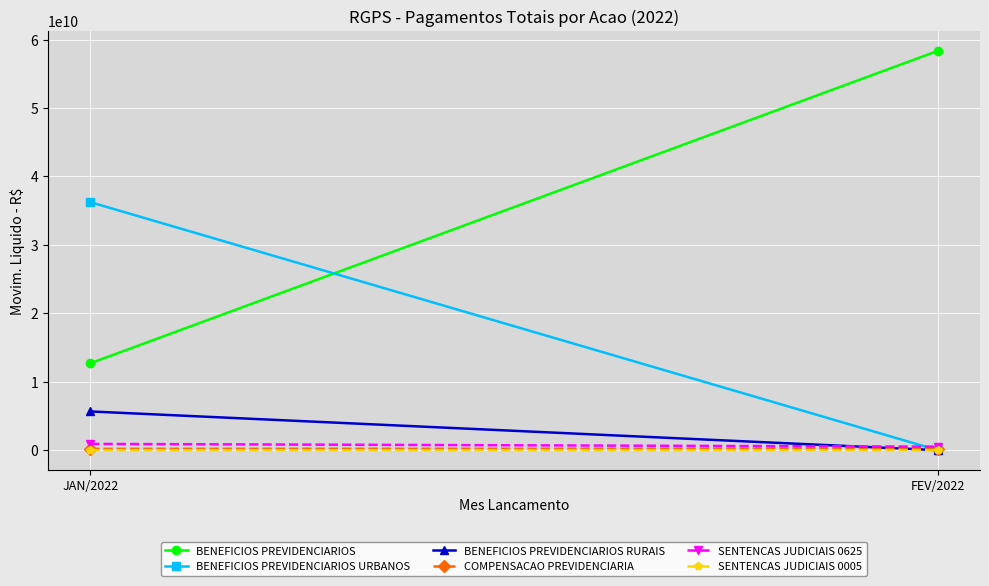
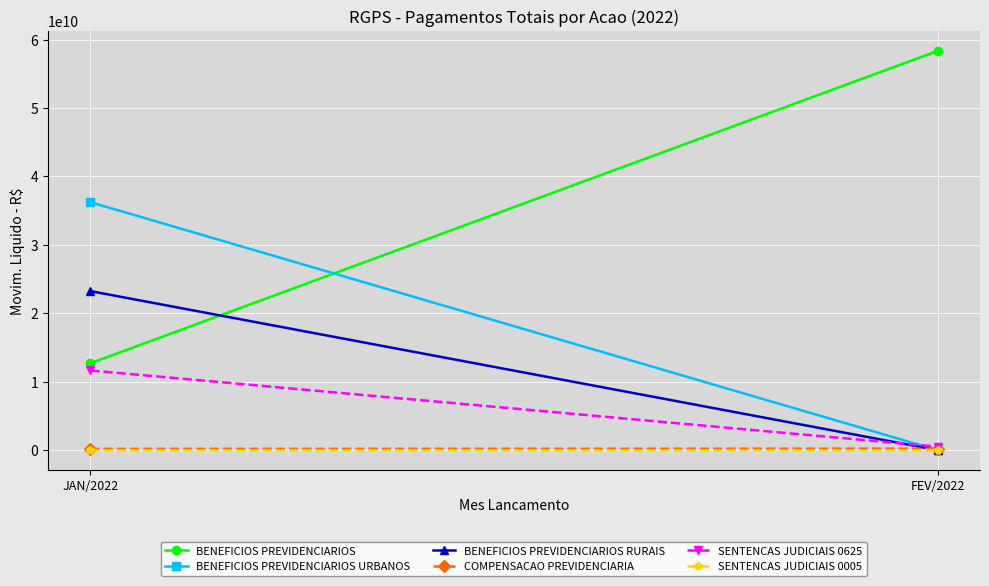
BENEFICIOS PREVIDENCIARIOS RURAIS, JAN/2022: 6000000000 -> 23000000000
SENTENCAS JUDICIAIS 0625, JAN/2022: 1000000000 -> 12000000000
